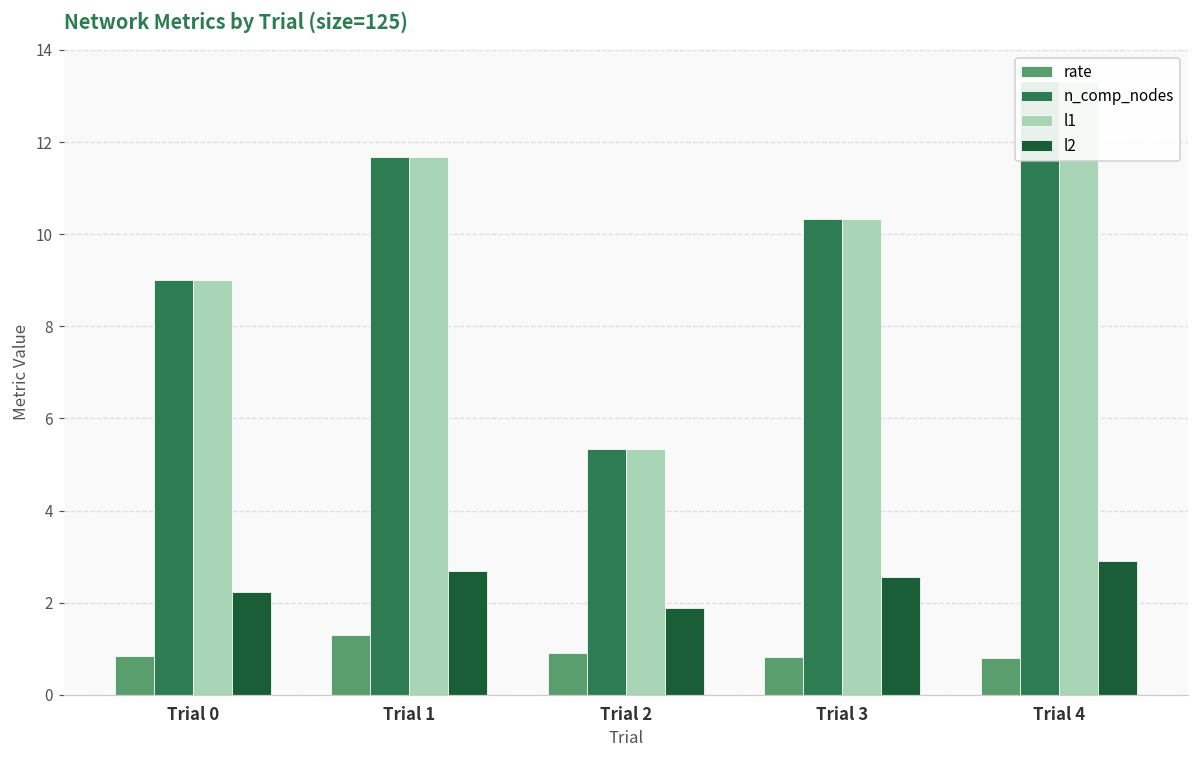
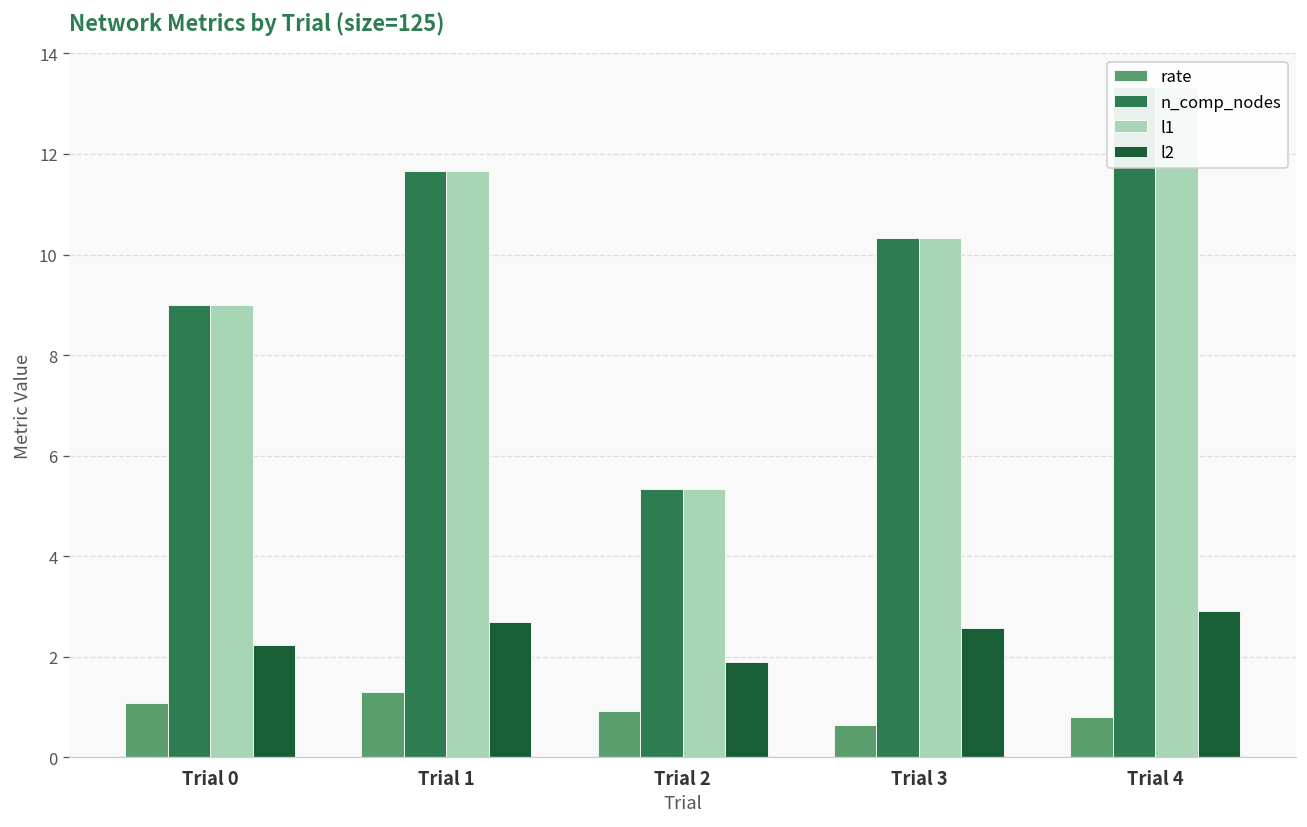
rate, Trial 0: 0.8 -> 1.1
rate, Trial 3: 0.8 -> 0.6
